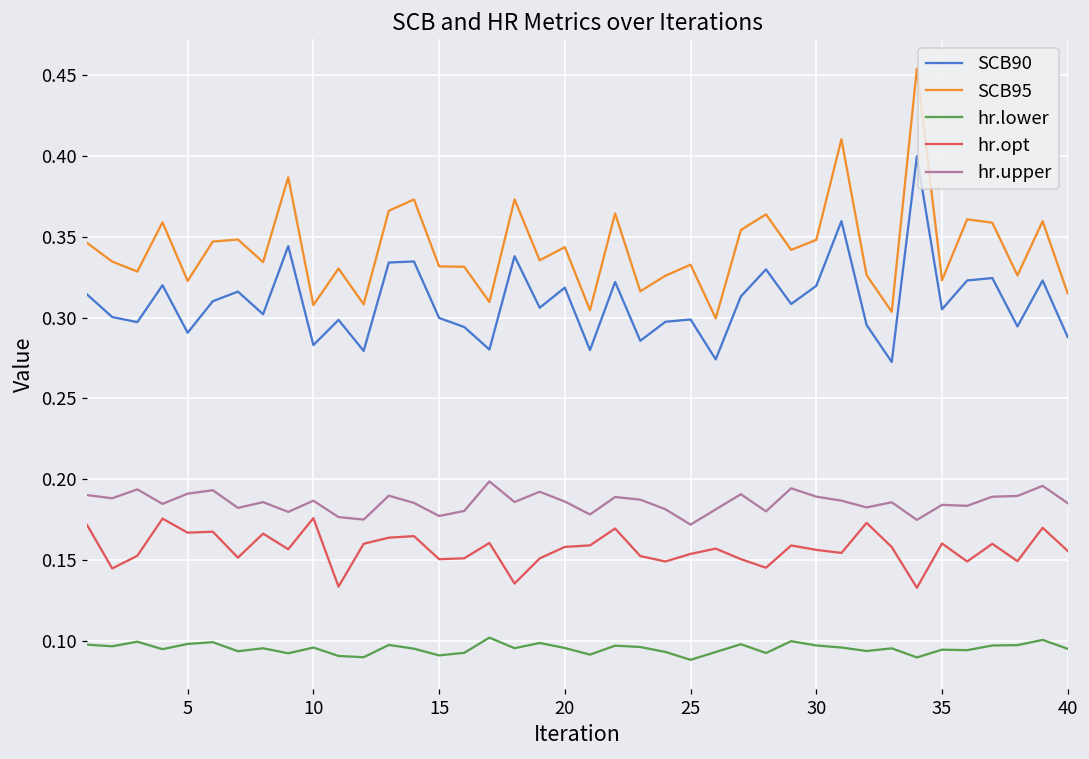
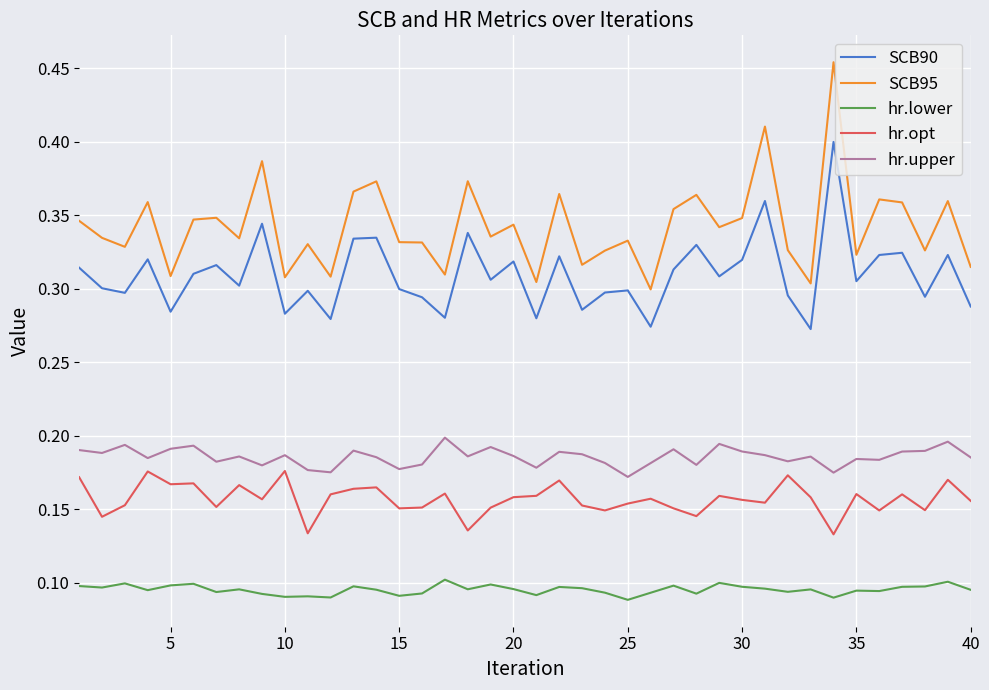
SCB90, 5: 0.291 -> 0.284
SCB95, 5: 0.323 -> 0.309
hr.lower, 10: 0.096 -> 0.090
